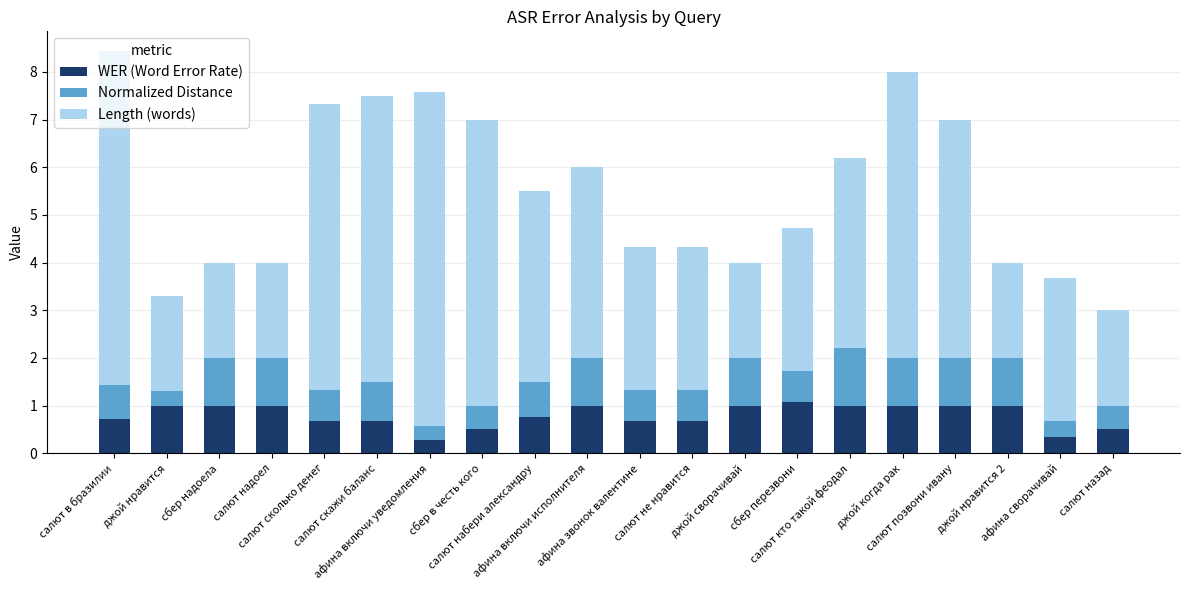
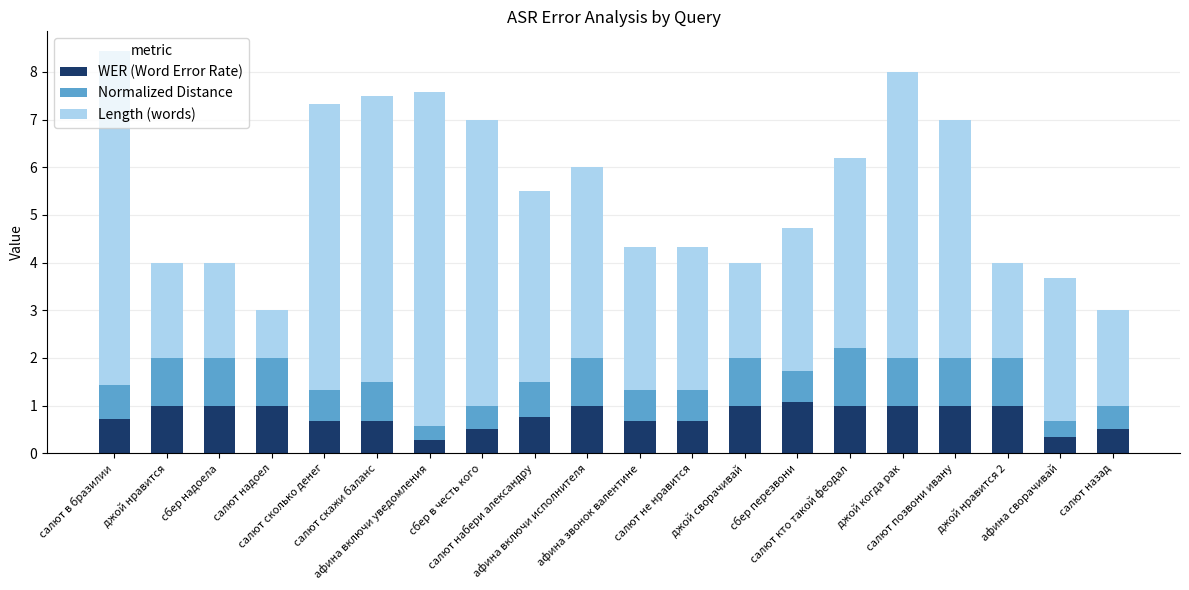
Normalized Distance, джой нравится: 0.3 -> 1.0
Length (words), салют надоел: 2 -> 1
